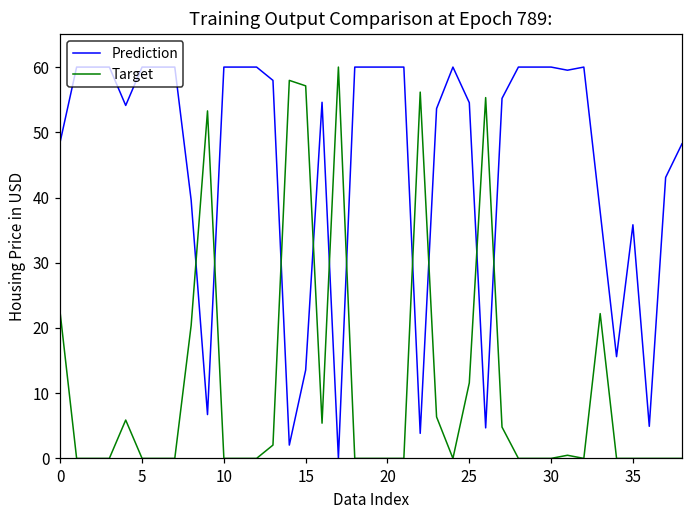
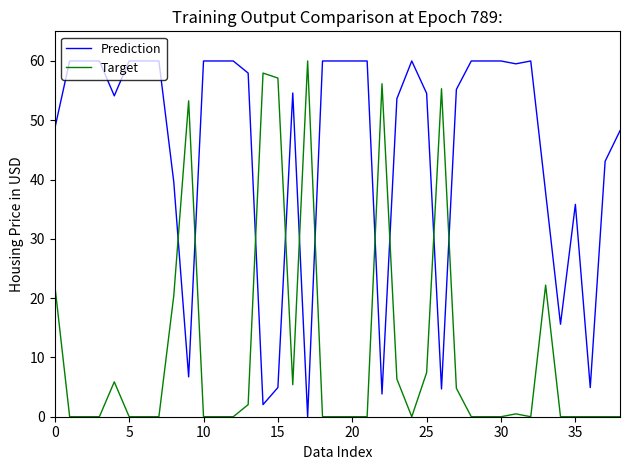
Prediction, 15: 14 -> 5
Target, 25: 12 -> 7
